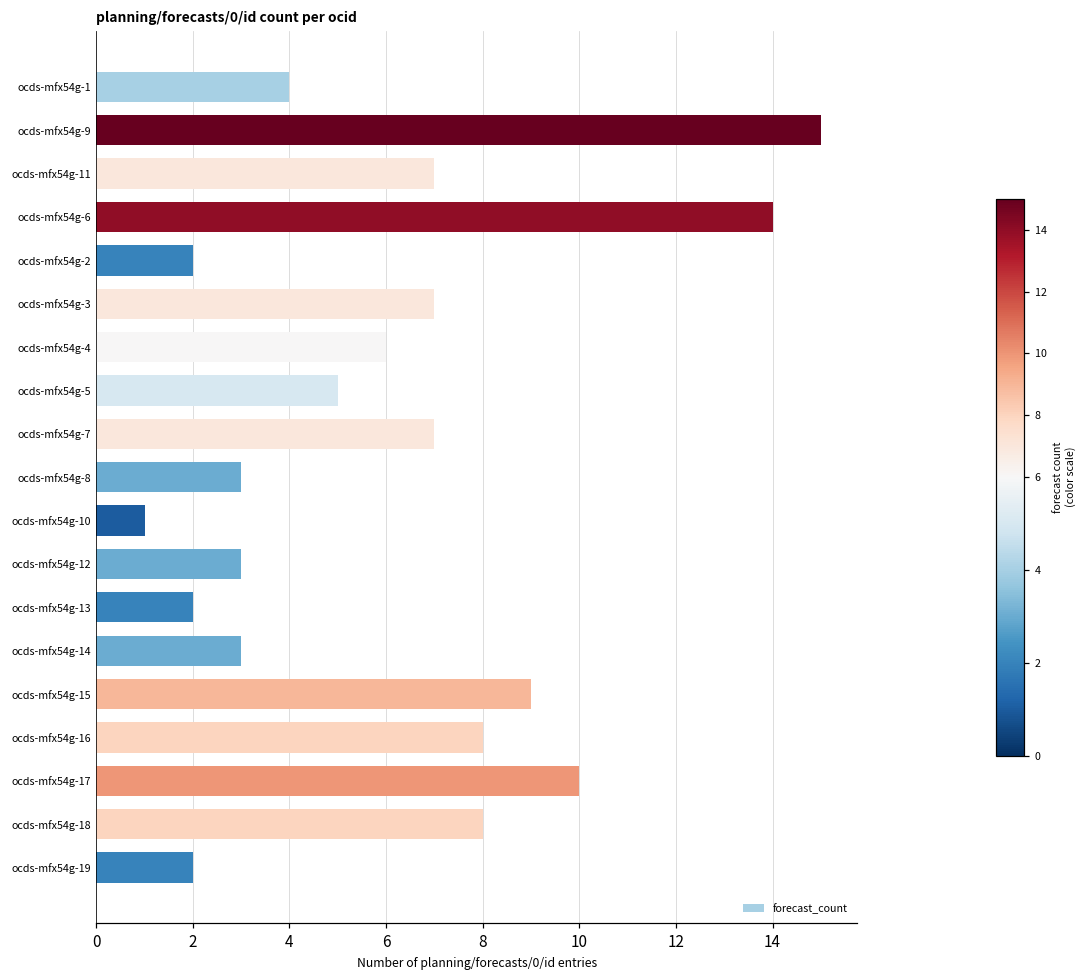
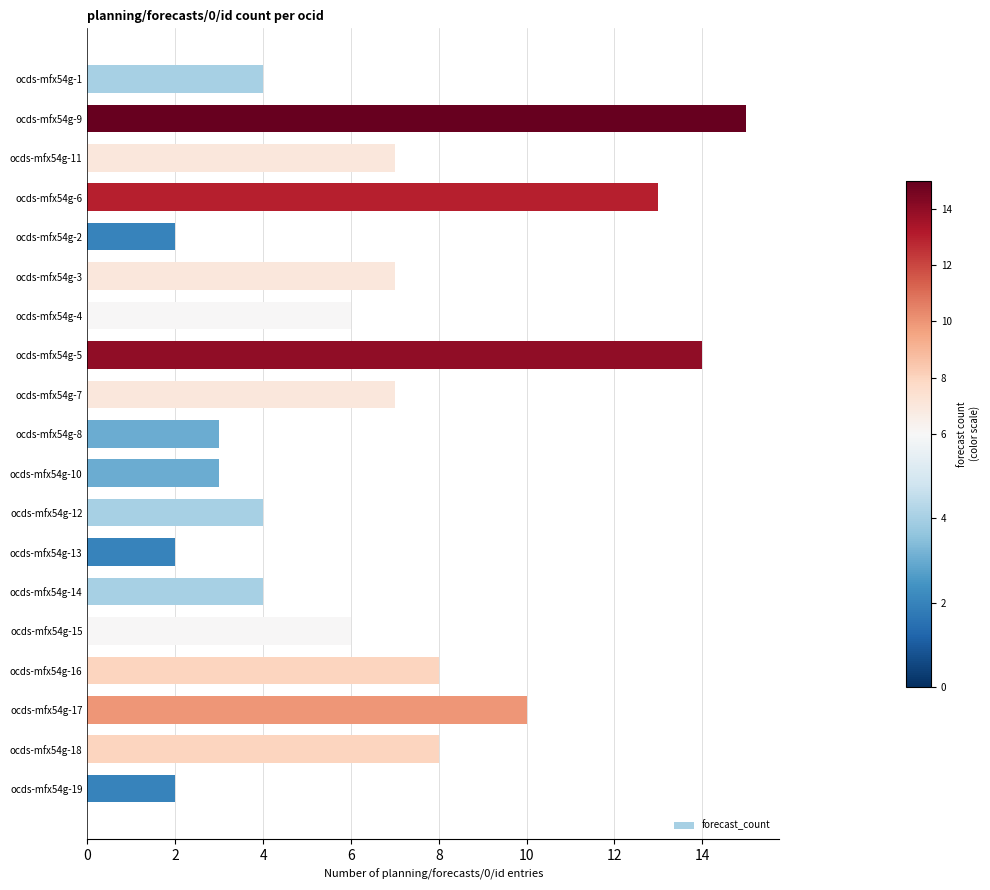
ocds-mfx54g-6: 14 -> 13
ocds-mfx54g-5: 5 -> 14
ocds-mfx54g-10: 1 -> 3
ocds-mfx54g-12: 3 -> 4
ocds-mfx54g-14: 3 -> 4
ocds-mfx54g-15: 9 -> 6
